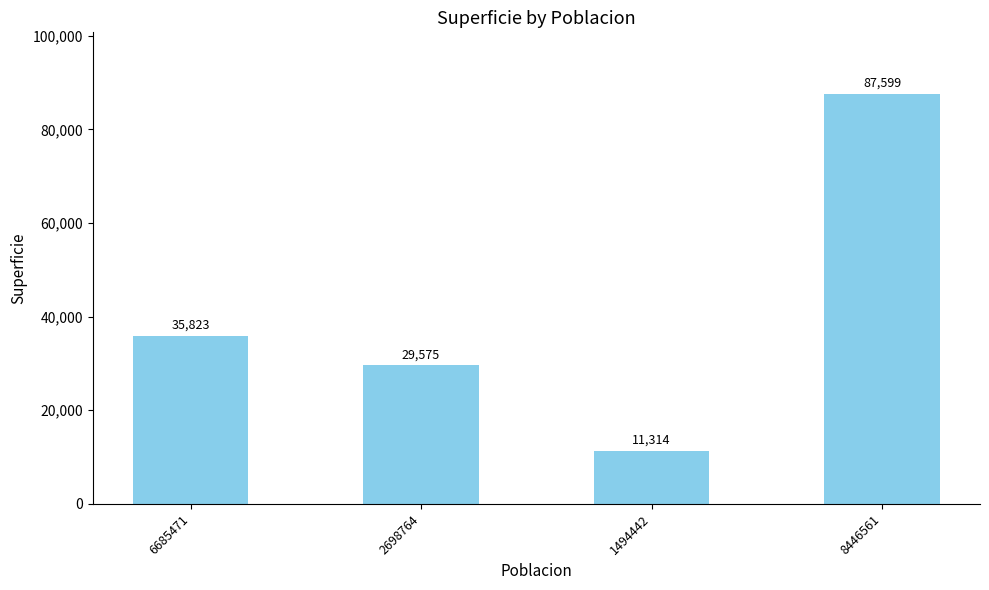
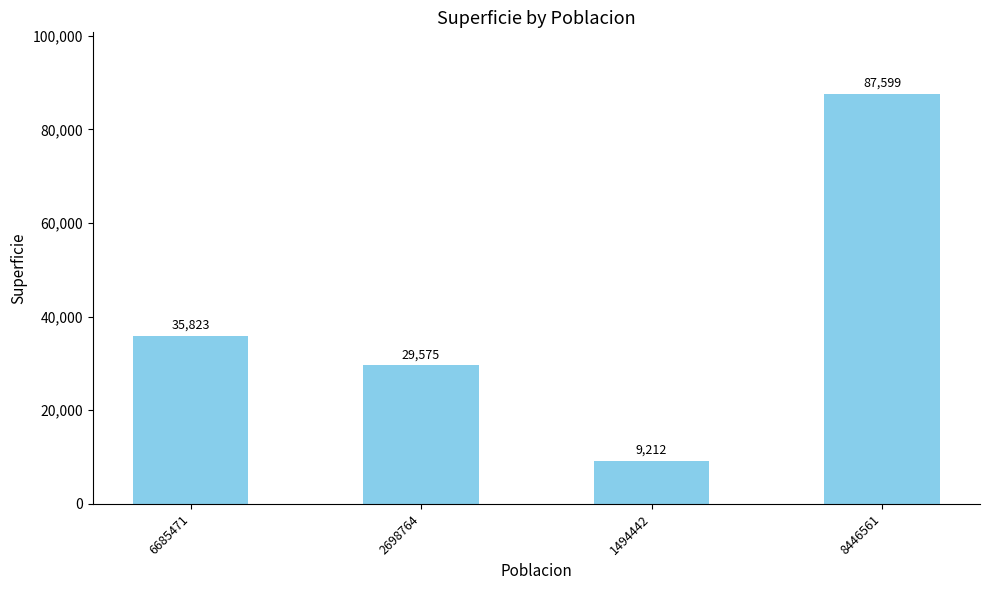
1494442: 11,314 -> 9,212
